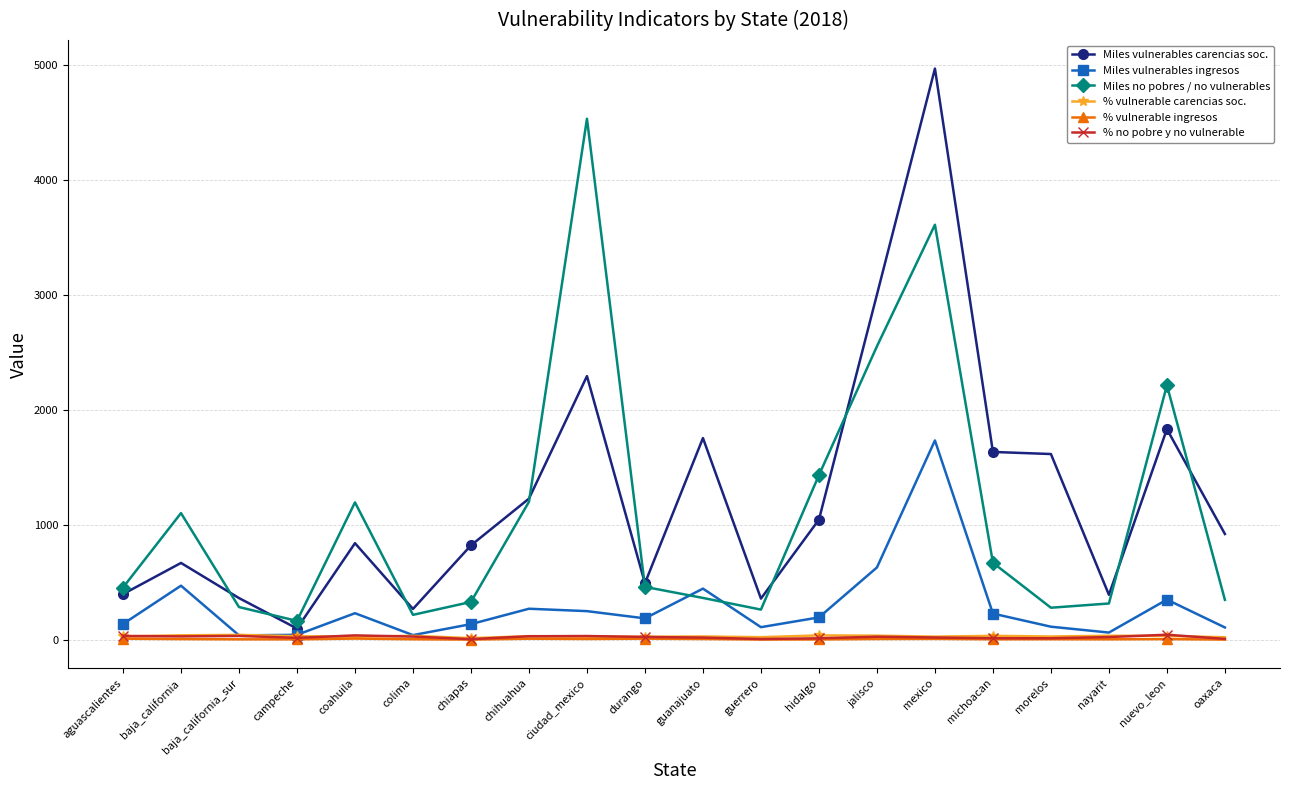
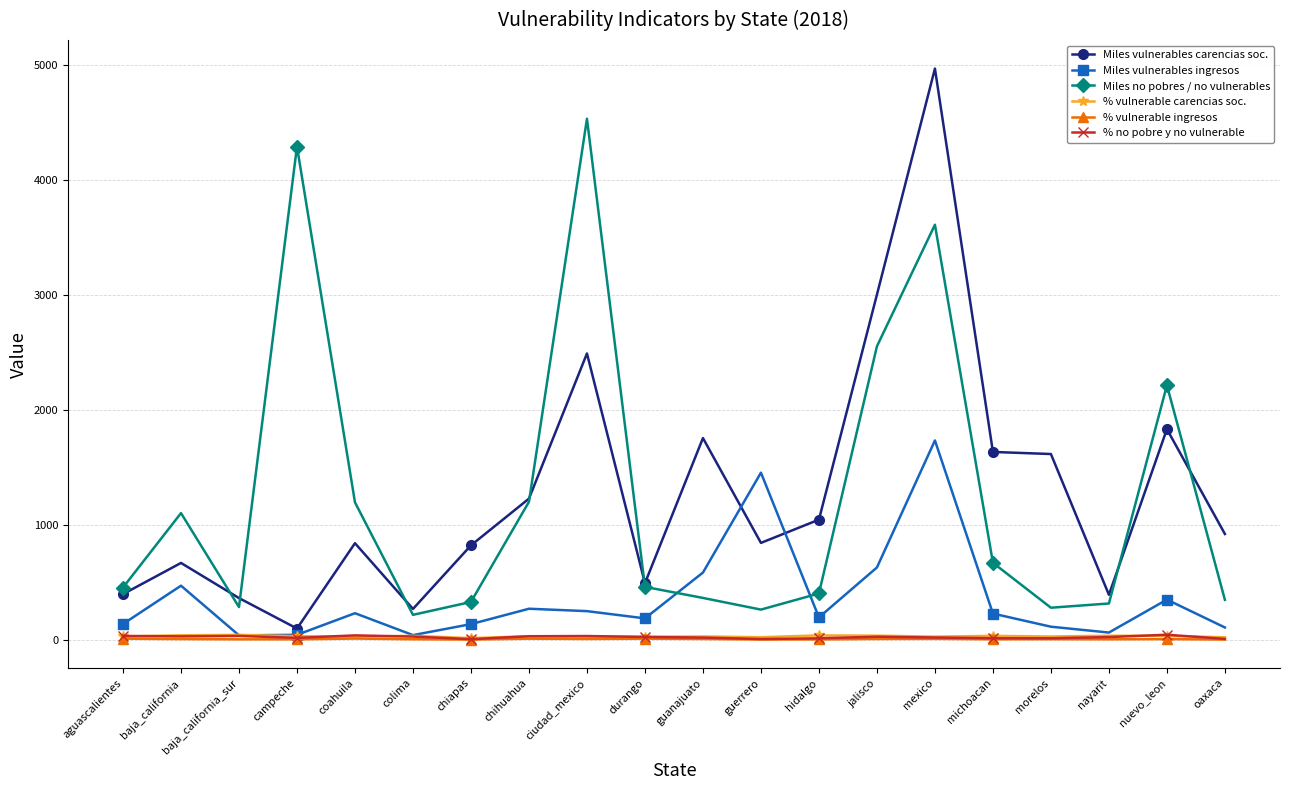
Miles no pobres / no vulnerables, campeche: 160 -> 4290
Miles vulnerables carencias soc., ciudad_mexico: 2290 -> 2490
Miles vulnerables ingresos, guanajuato: 450 -> 590
Miles vulnerables carencias soc., guerrero: 360 -> 840
Miles vulnerables ingresos, guerrero: 110 -> 1450
Miles no pobres / no vulnerables, hidalgo: 1430 -> 400
